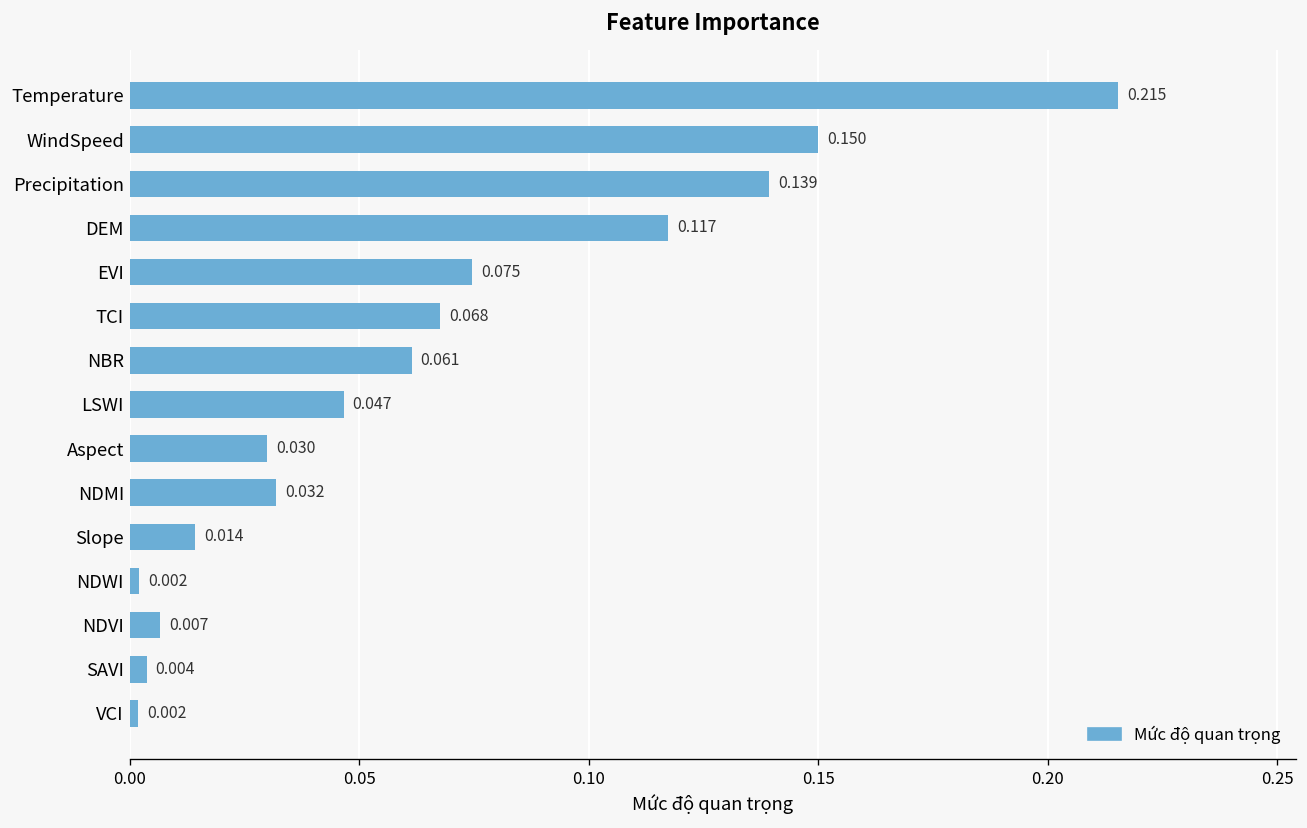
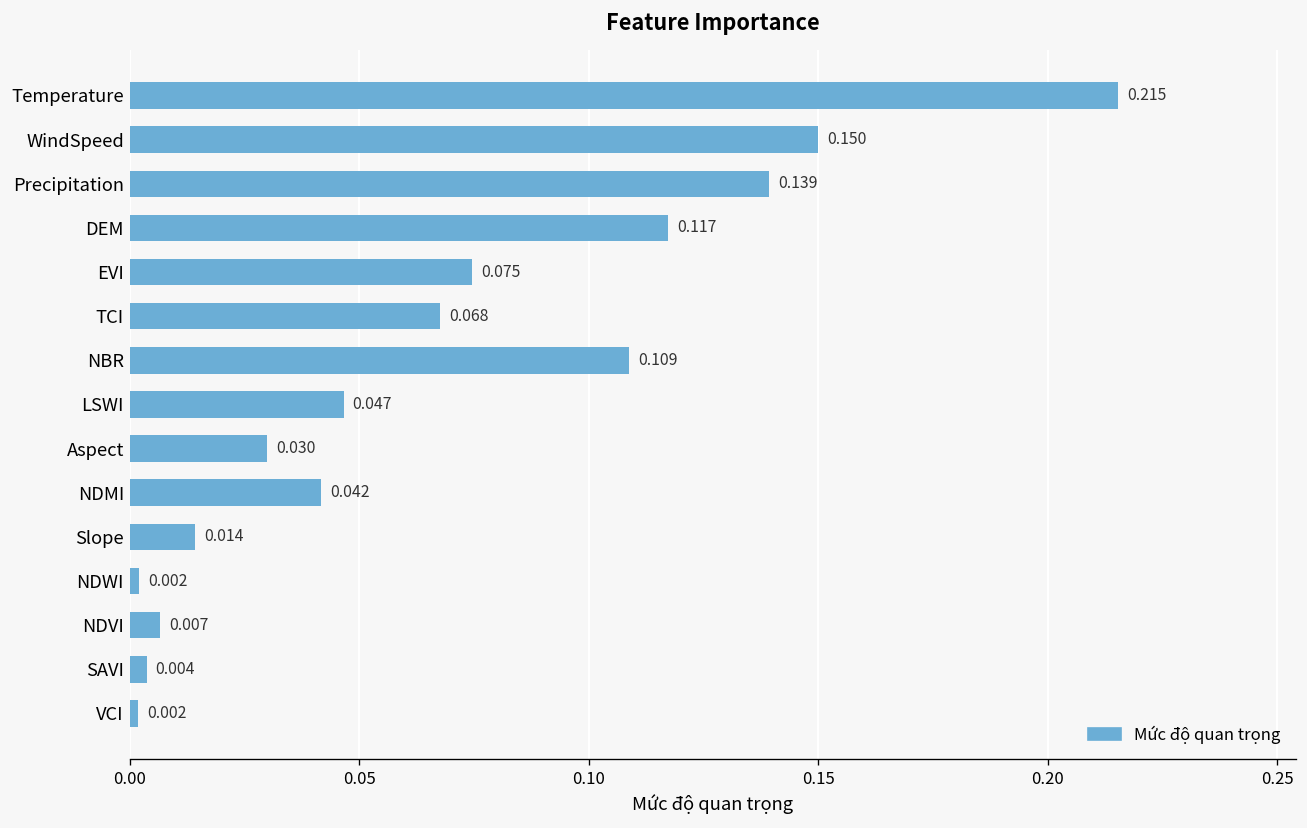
NBR: 0.061 -> 0.109
NDMI: 0.032 -> 0.042
